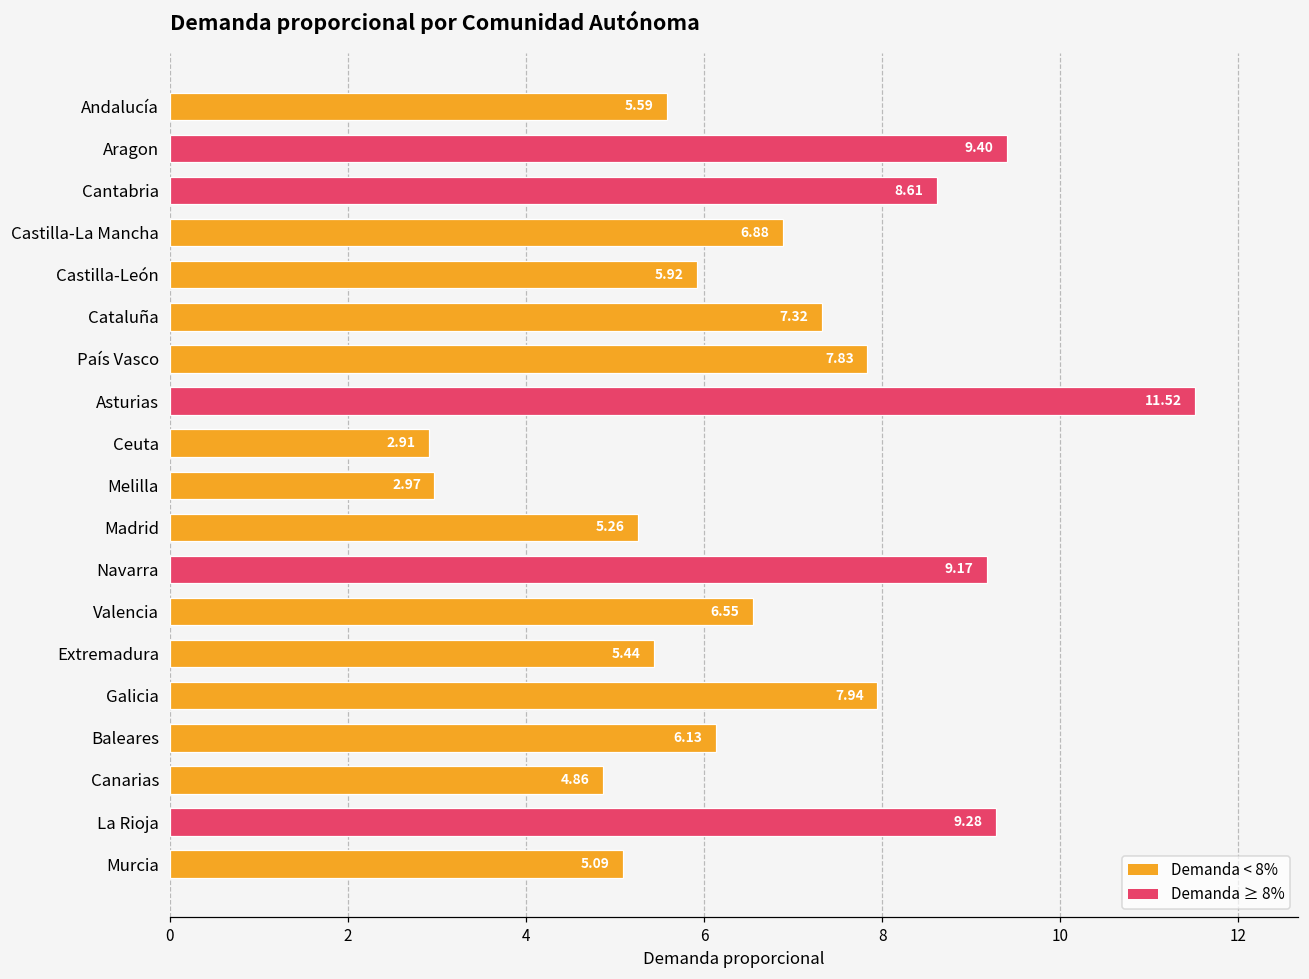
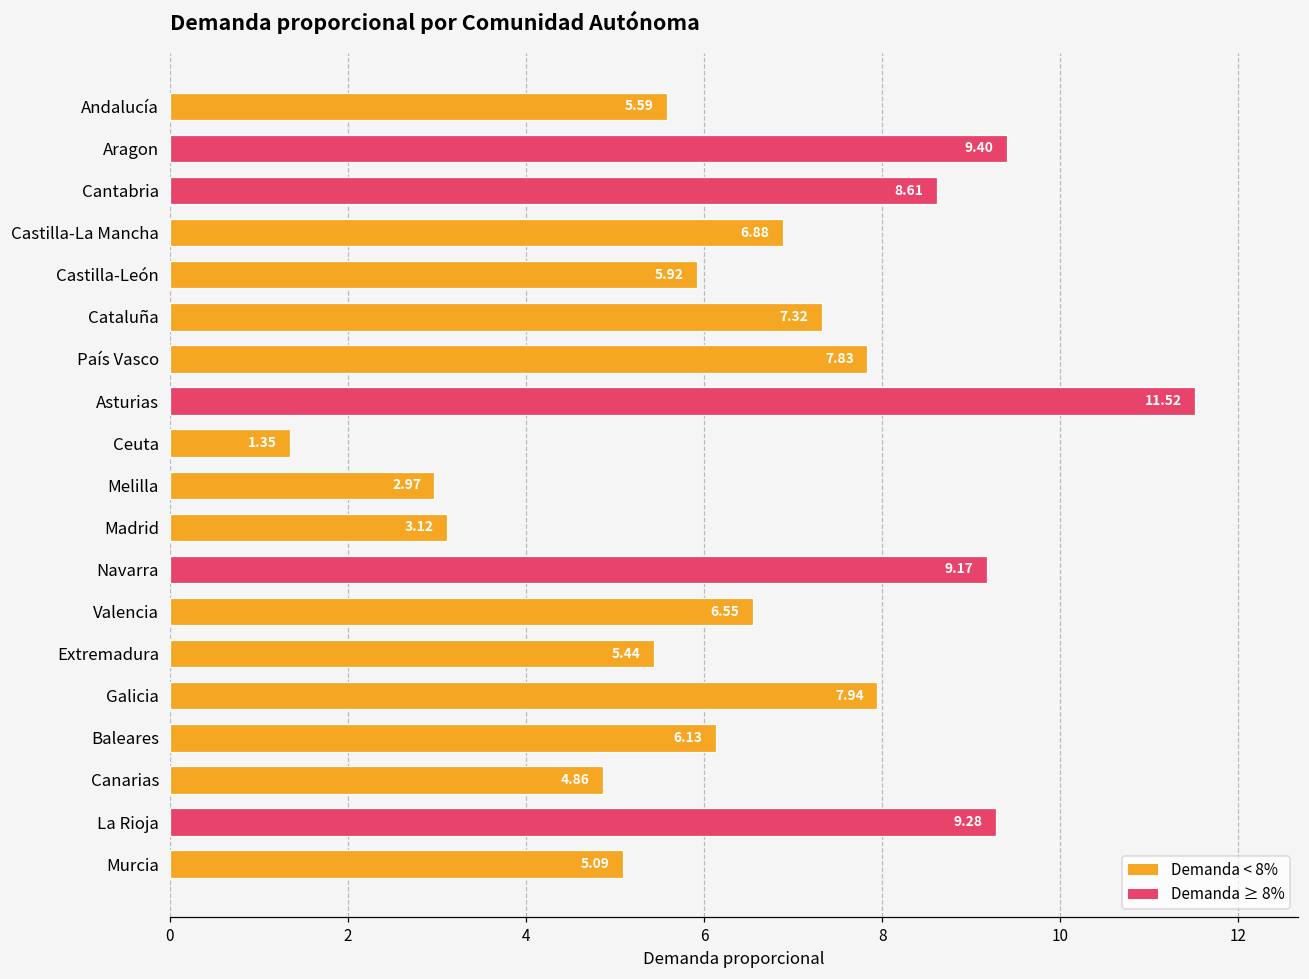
Ceuta: 2.91 -> 1.35
Madrid: 5.26 -> 3.12
